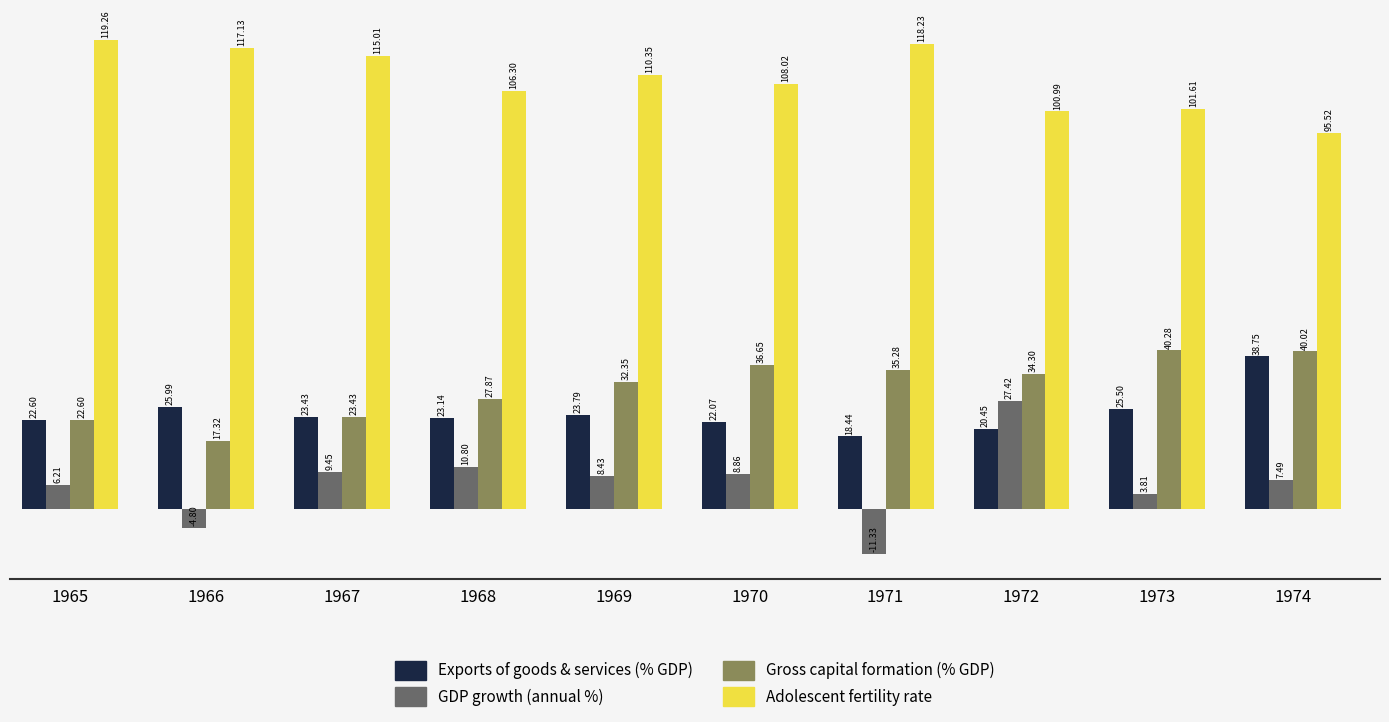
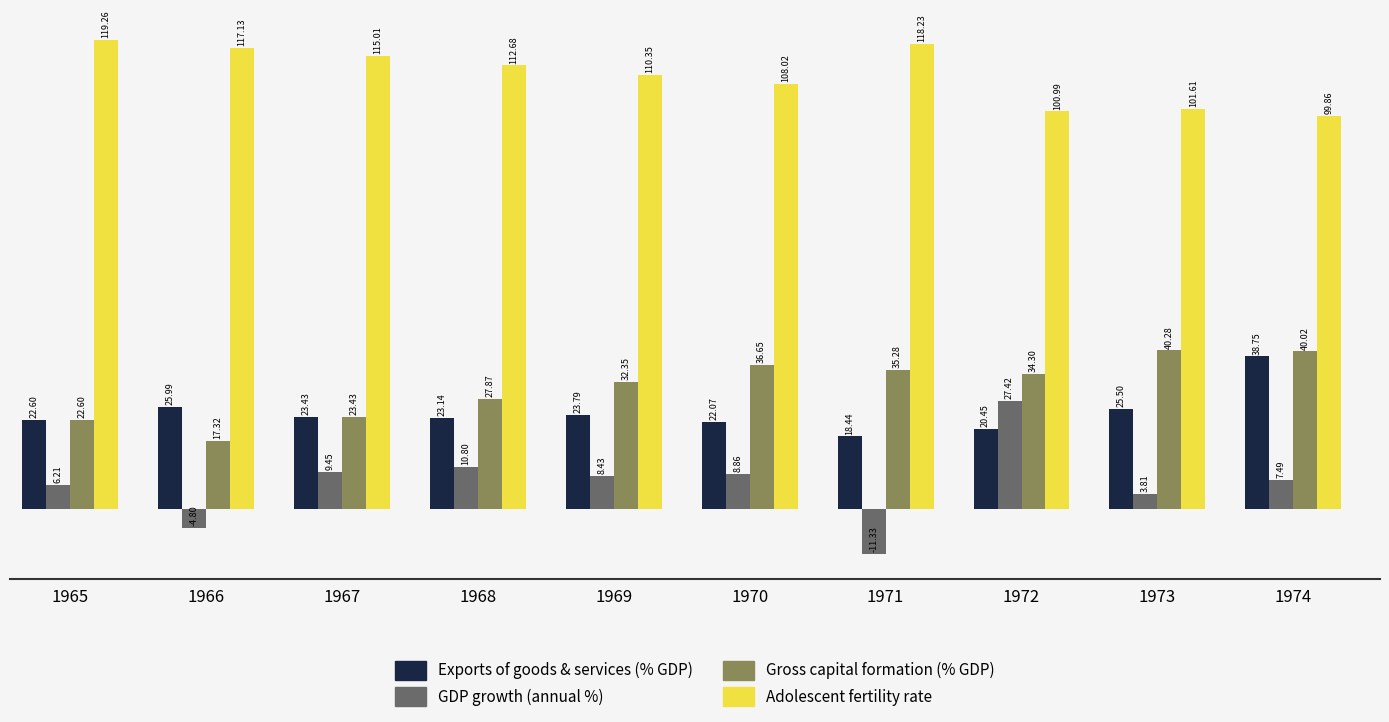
Adolescent fertility rate, 1968: 106.30 -> 112.68
Adolescent fertility rate, 1974: 95.52 -> 99.86
